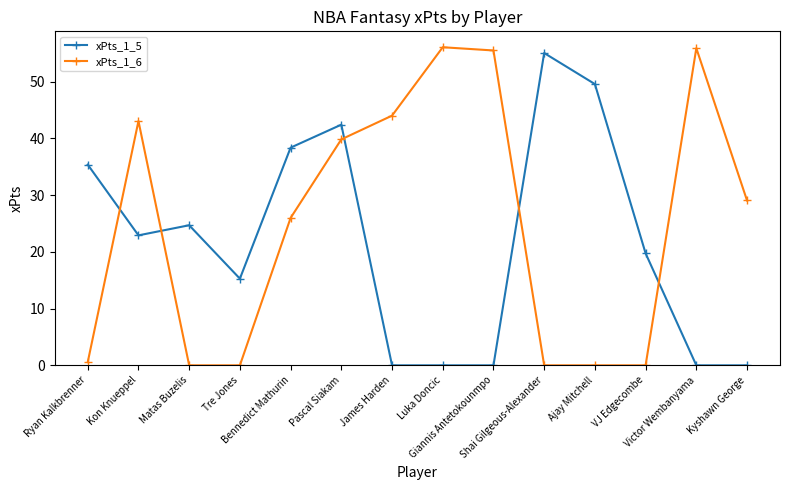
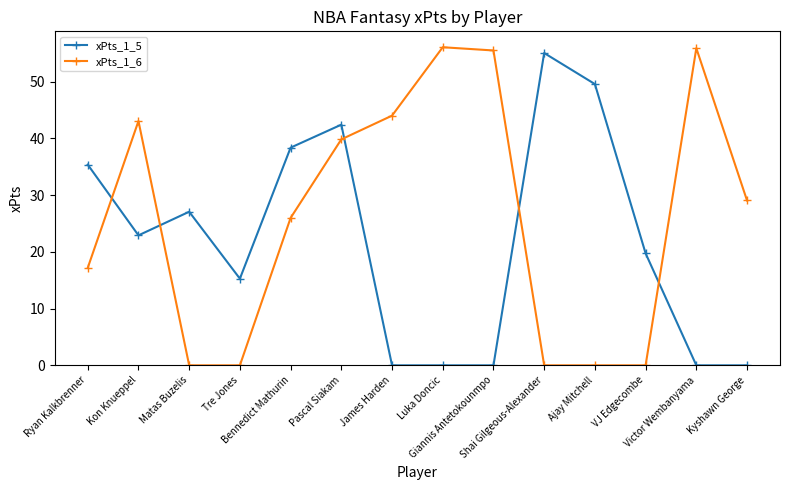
xPts_1_6, Ryan Kalkbrenner: 1 -> 17
xPts_1_5, Matas Buzelis: 25 -> 27
